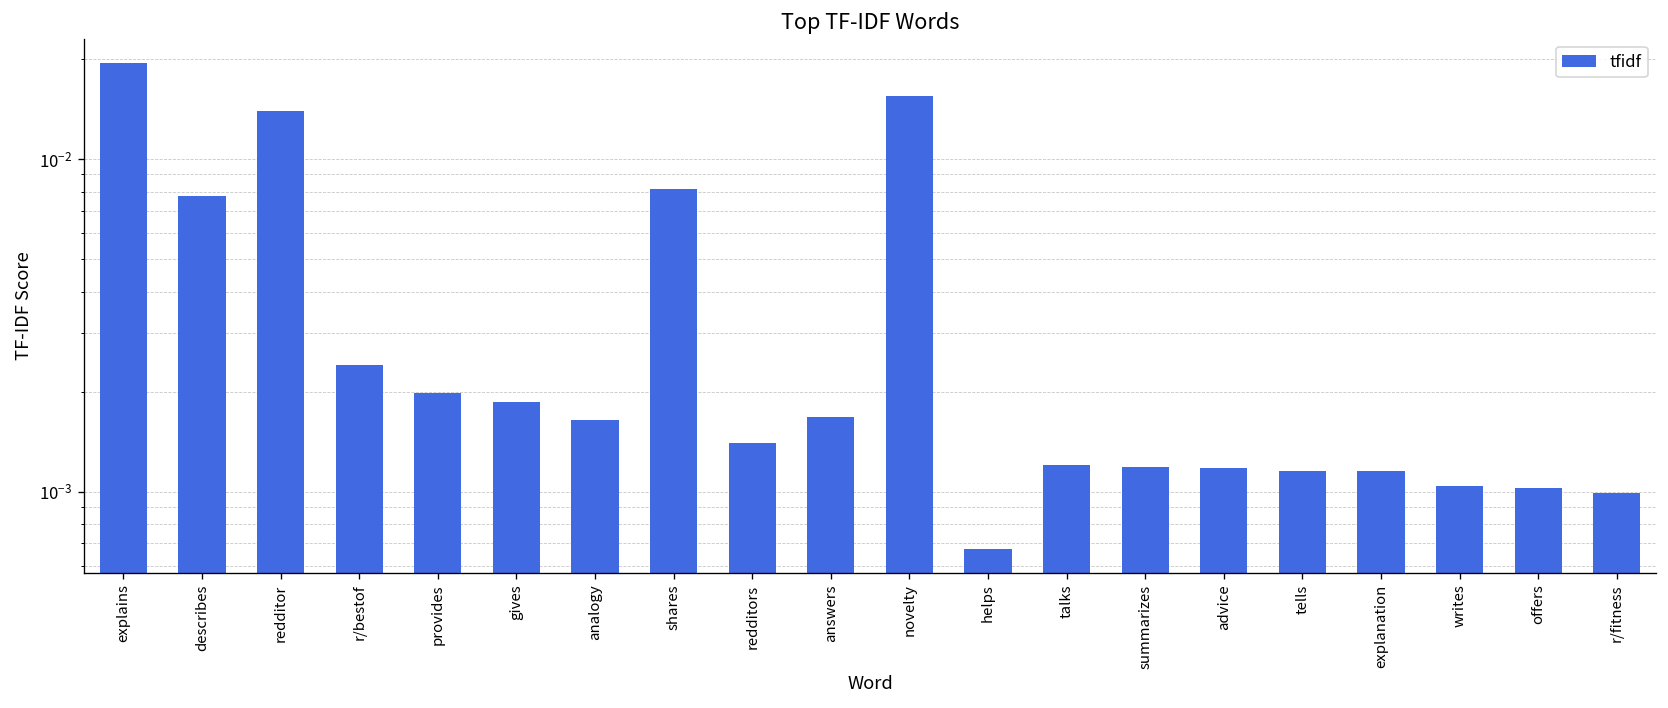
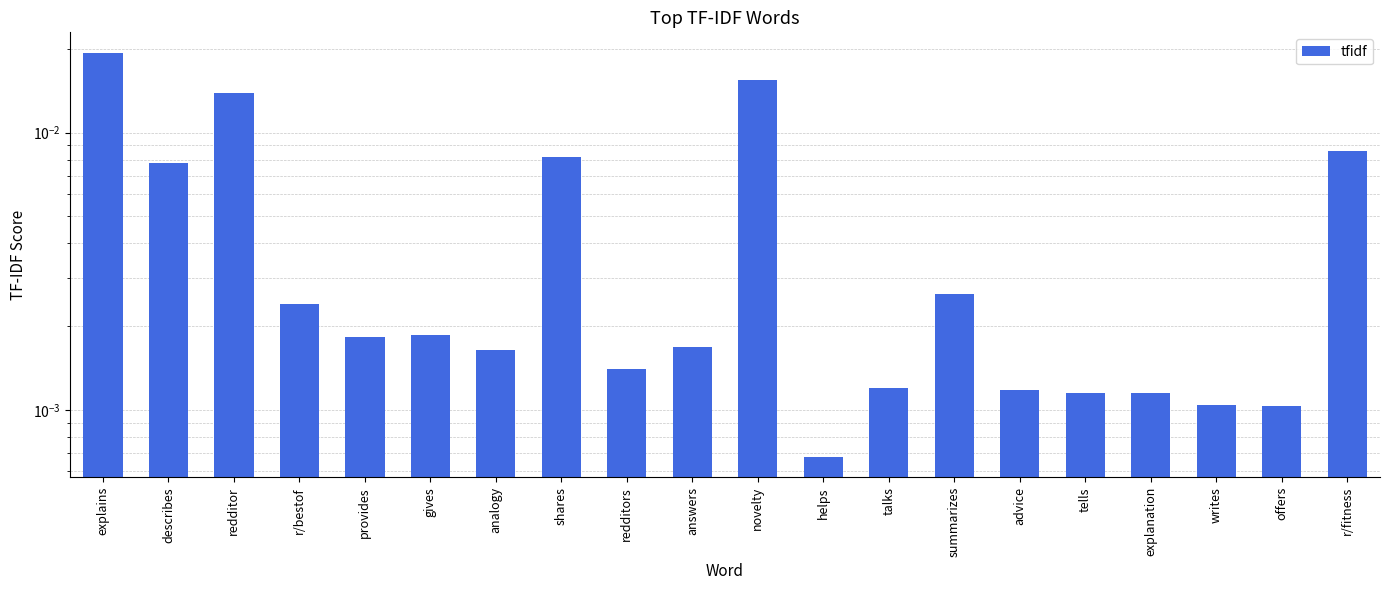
provides: 0.0020 -> 0.0018
summarizes: 0.00119 -> 0.0026
r/fitness: 0.00099 -> 0.0086
